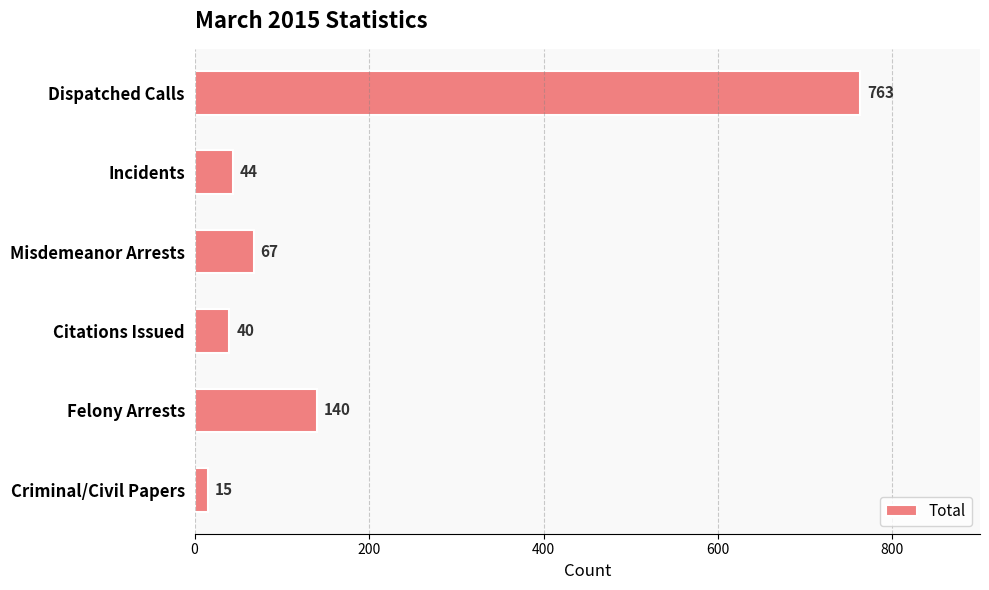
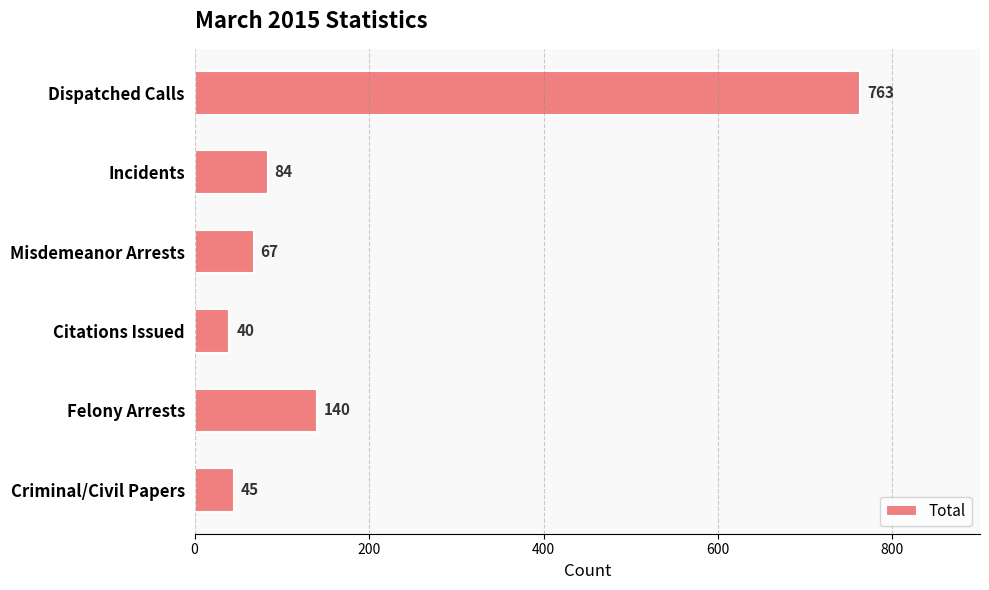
Incidents: 44 -> 84
Criminal/Civil Papers: 15 -> 45
